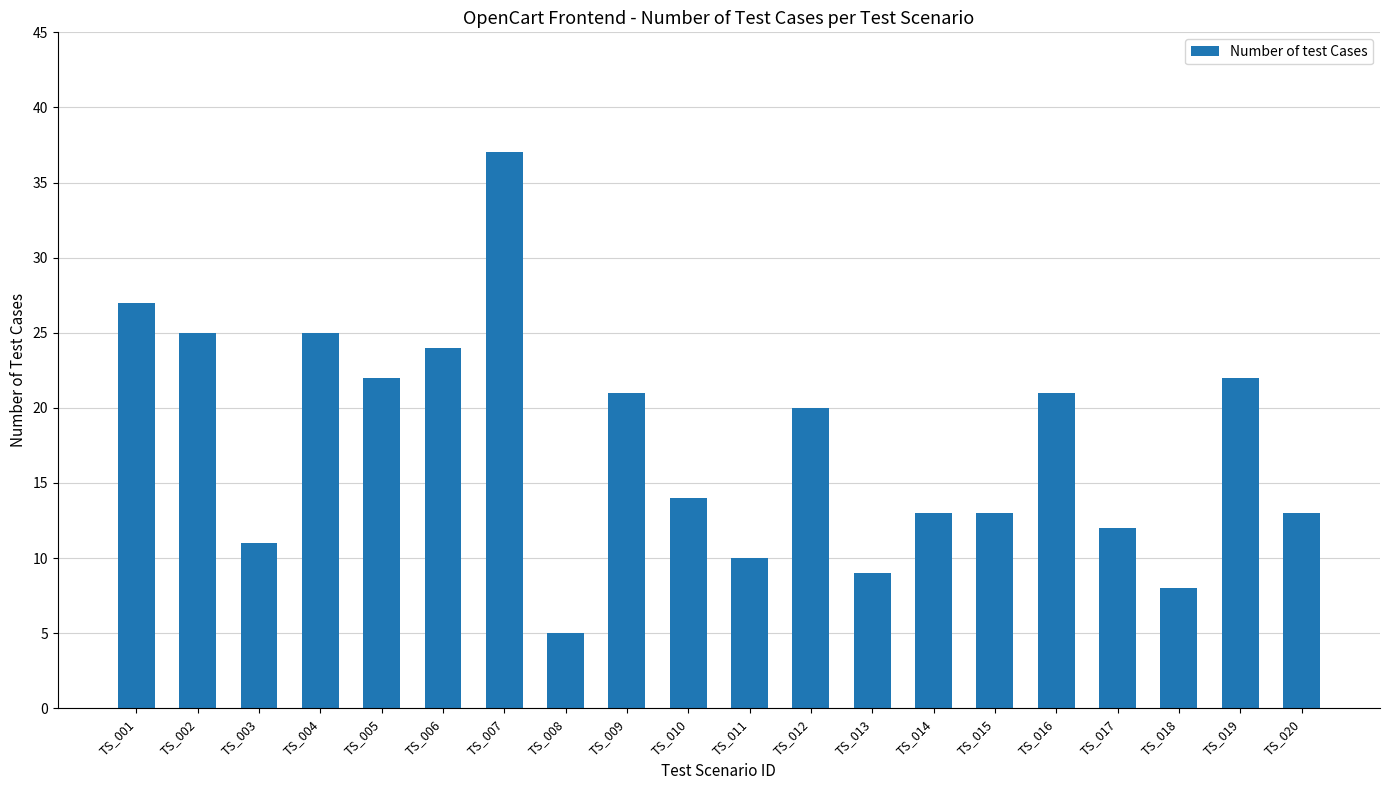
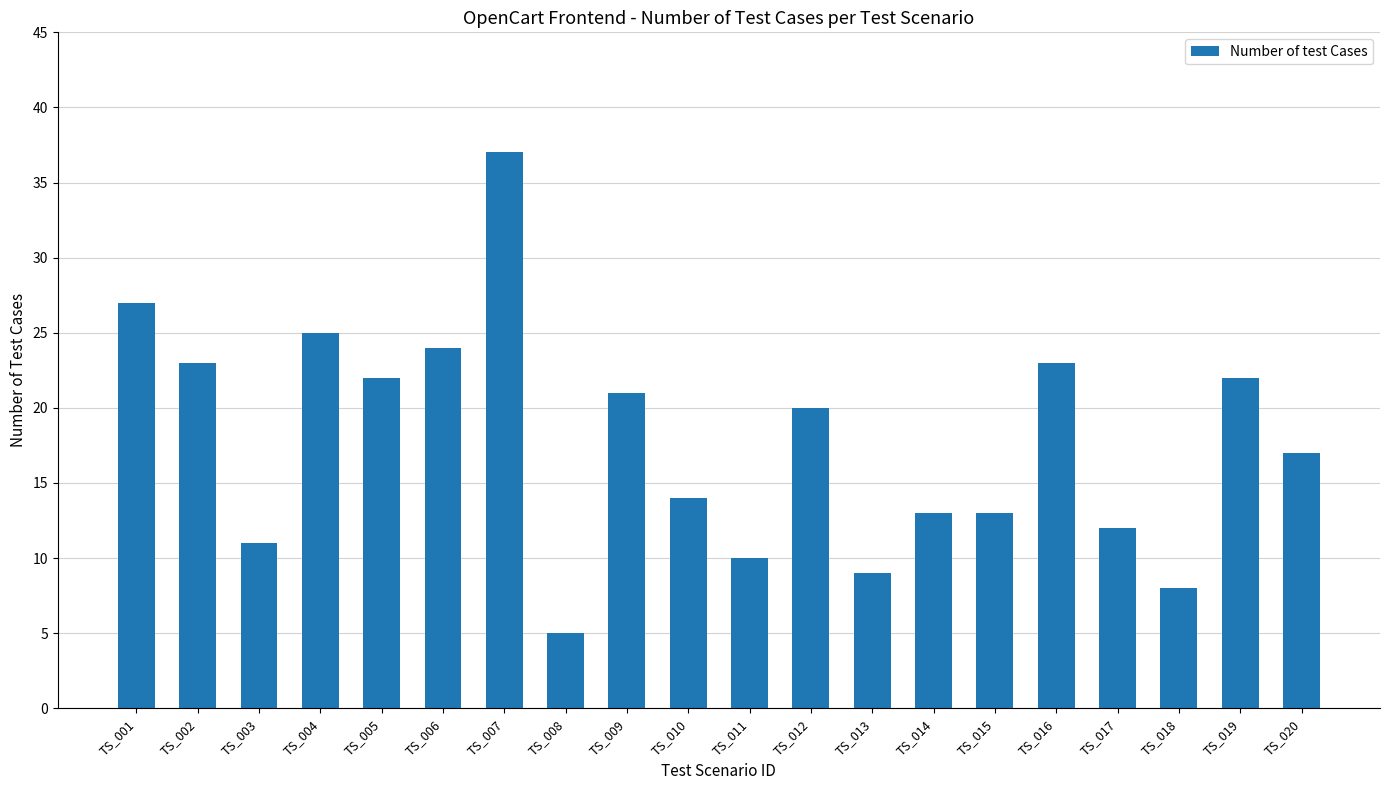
TS_002: 25 -> 23
TS_016: 21 -> 23
TS_020: 13 -> 17
